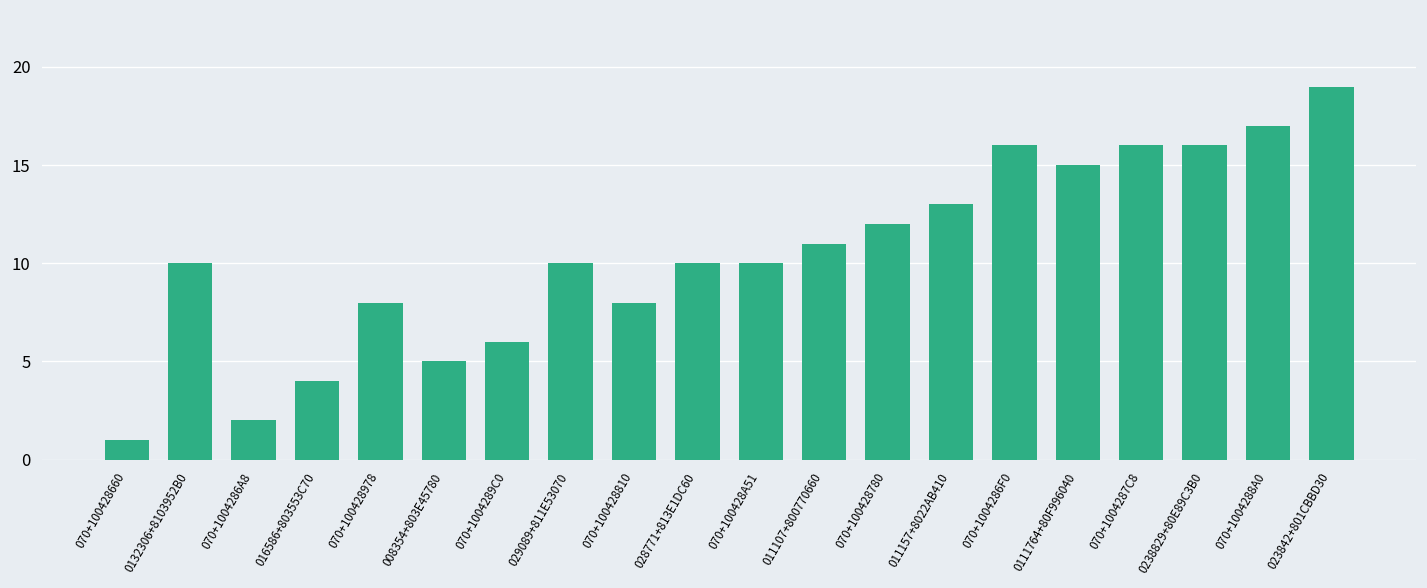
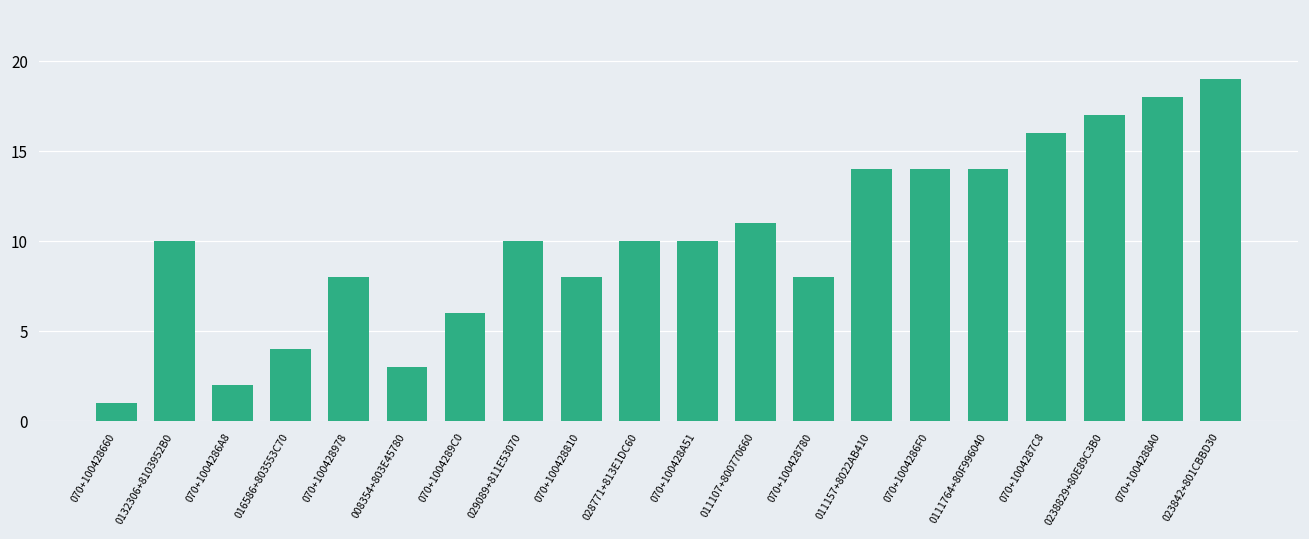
008354+803E45780: 5 -> 3
070+100428780: 12 -> 8
011157+8022AB410: 13 -> 14
070+1004286F0: 16 -> 14
0111764+80F996040: 15 -> 14
0238829+80E89C3B0: 16 -> 17
070+1004288A0: 17 -> 18
